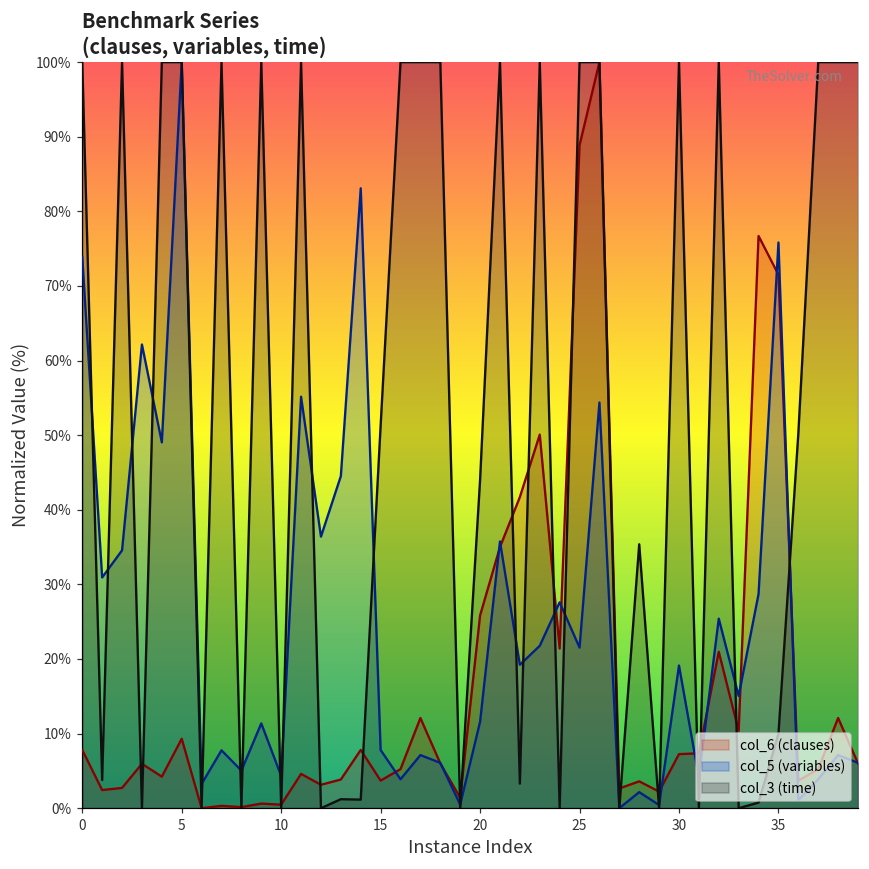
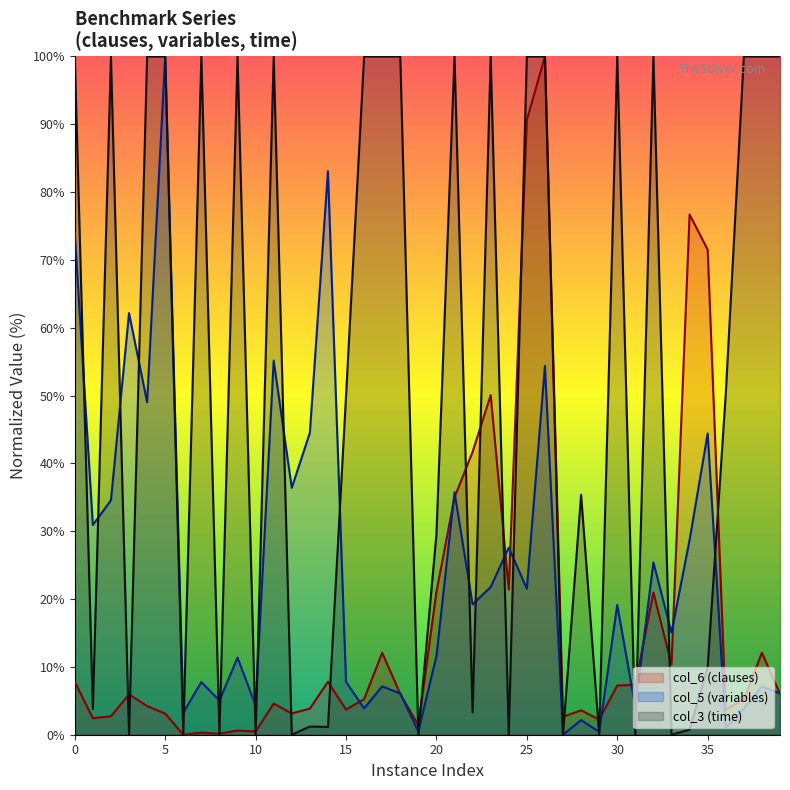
col_6 (clauses), 5: 9% -> 3%
col_3 (time), 15: 51% -> 50%
col_6 (clauses), 20: 26% -> 21%
col_3 (time), 20: 44% -> 30%
col_6 (clauses), 25: 89% -> 91%
col_5 (variables), 35: 76% -> 44%
